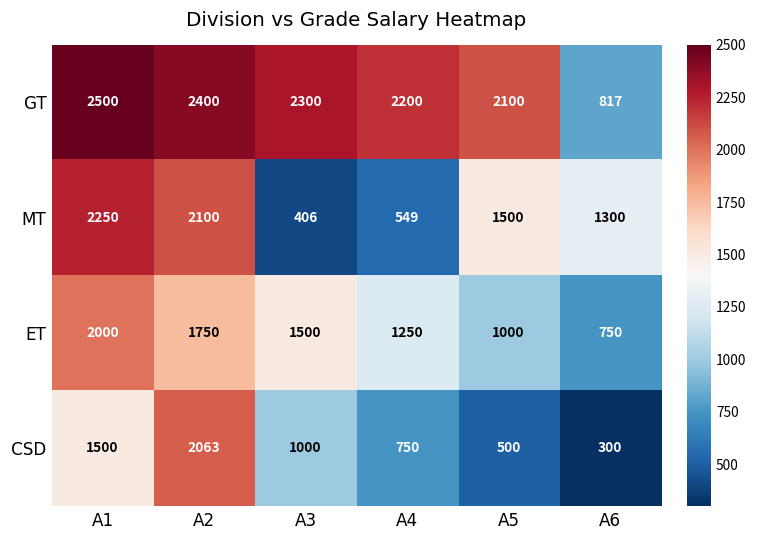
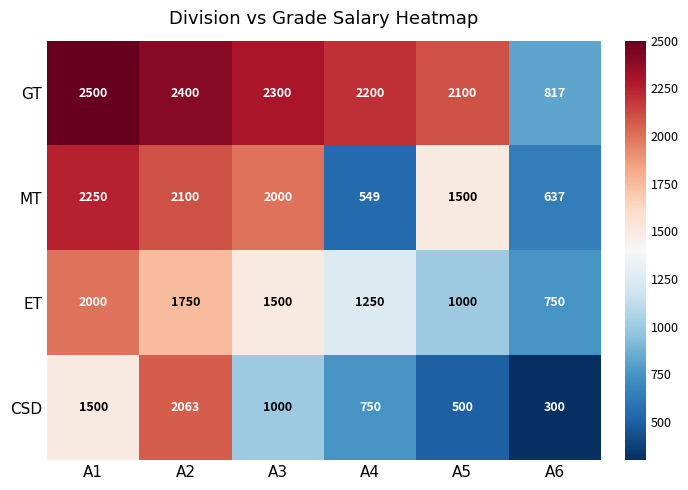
MT, A3: 406 -> 2000
MT, A6: 1300 -> 637
